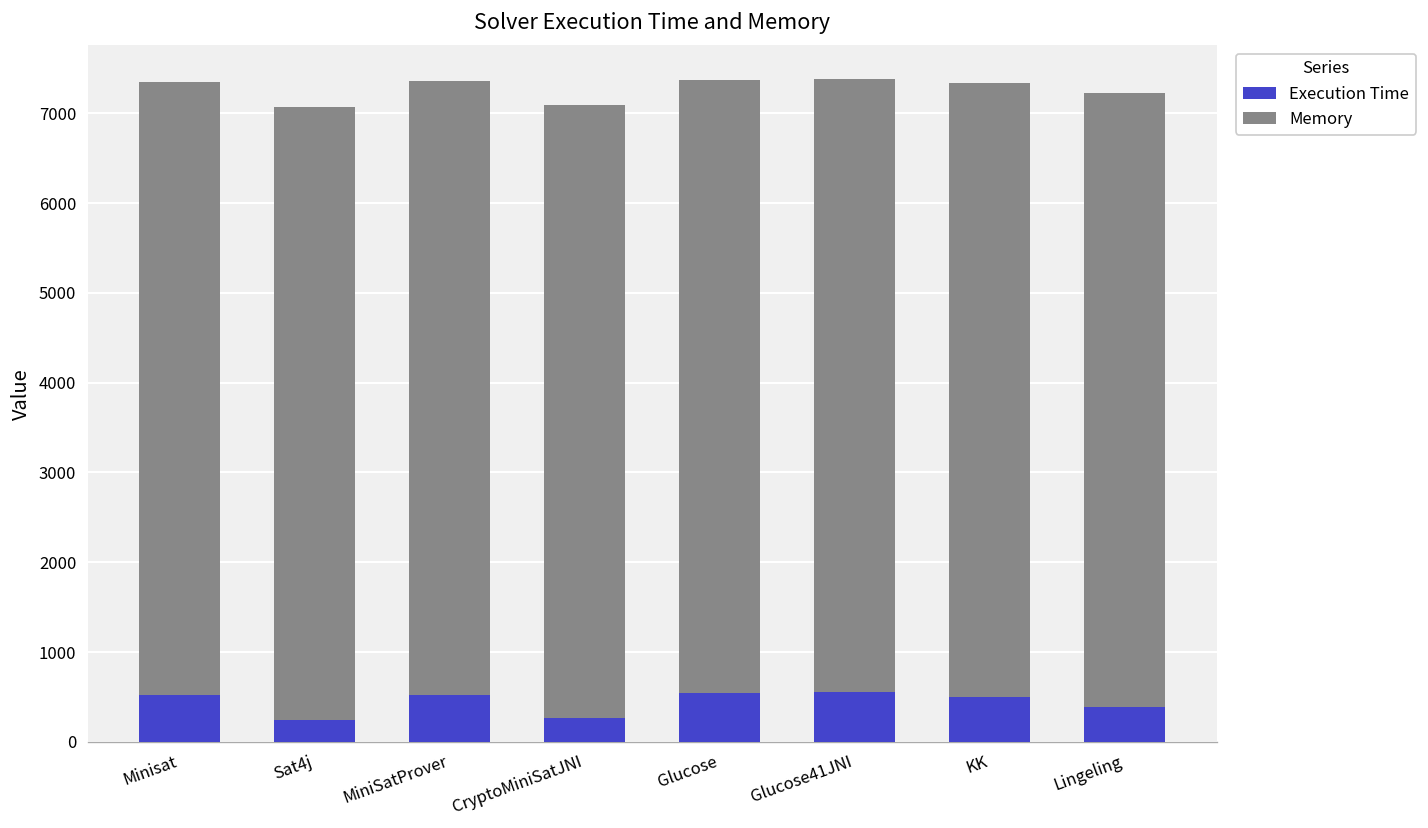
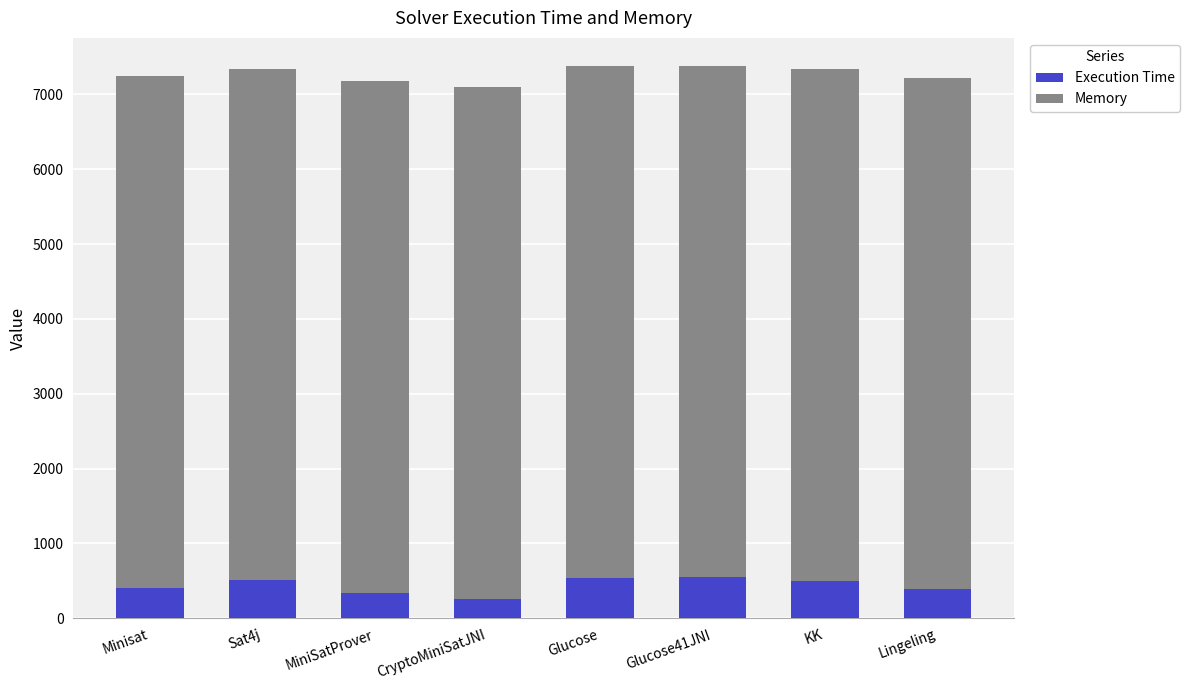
Execution Time, Minisat: 500 -> 400
Execution Time, Sat4j: 200 -> 500
Execution Time, MiniSatProver: 500 -> 300
